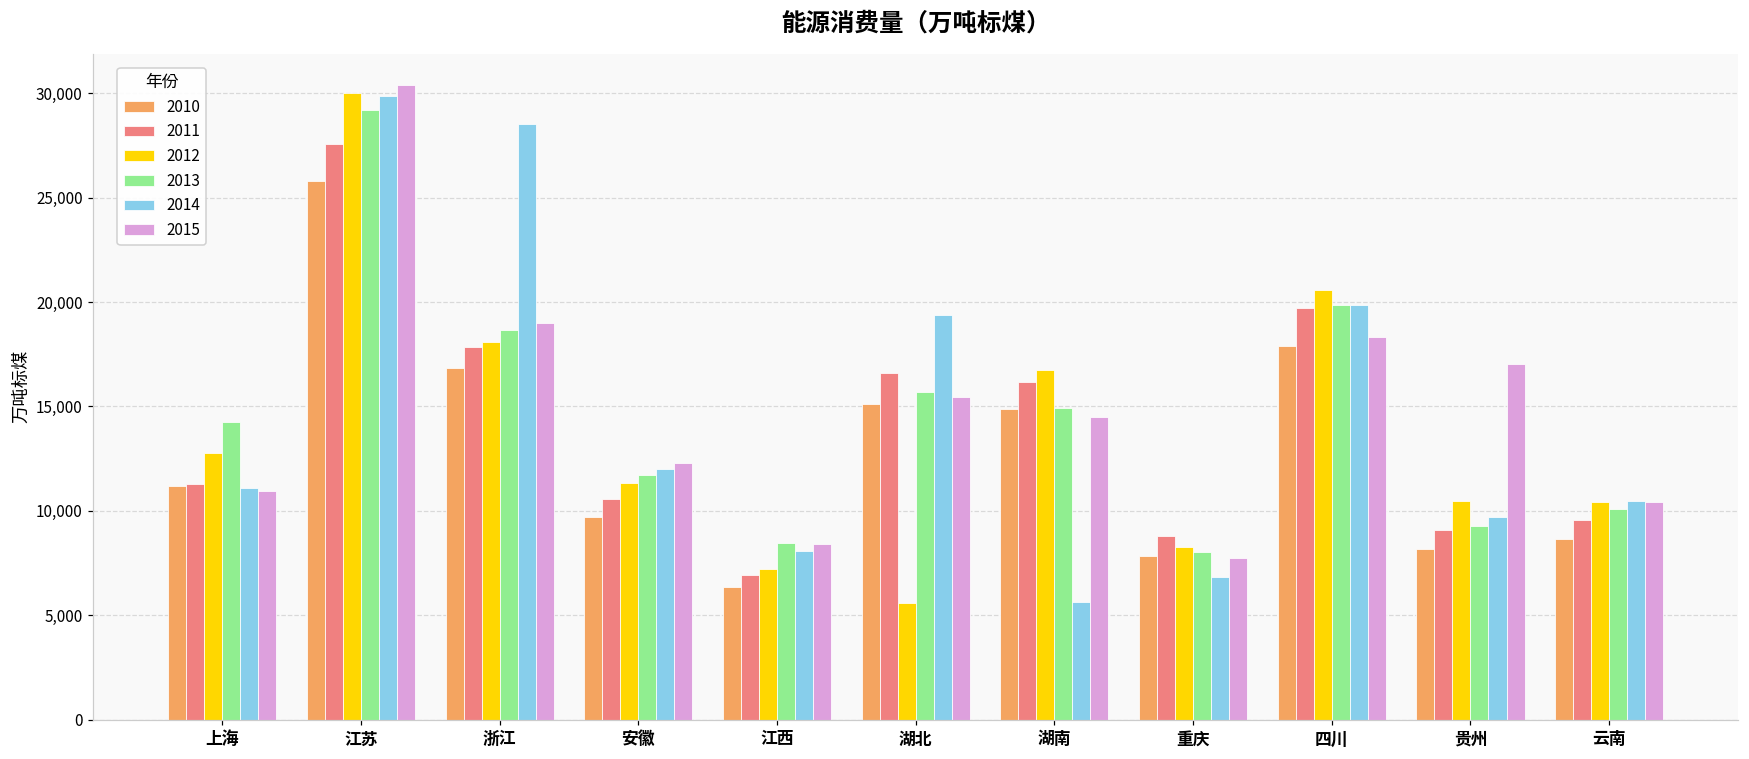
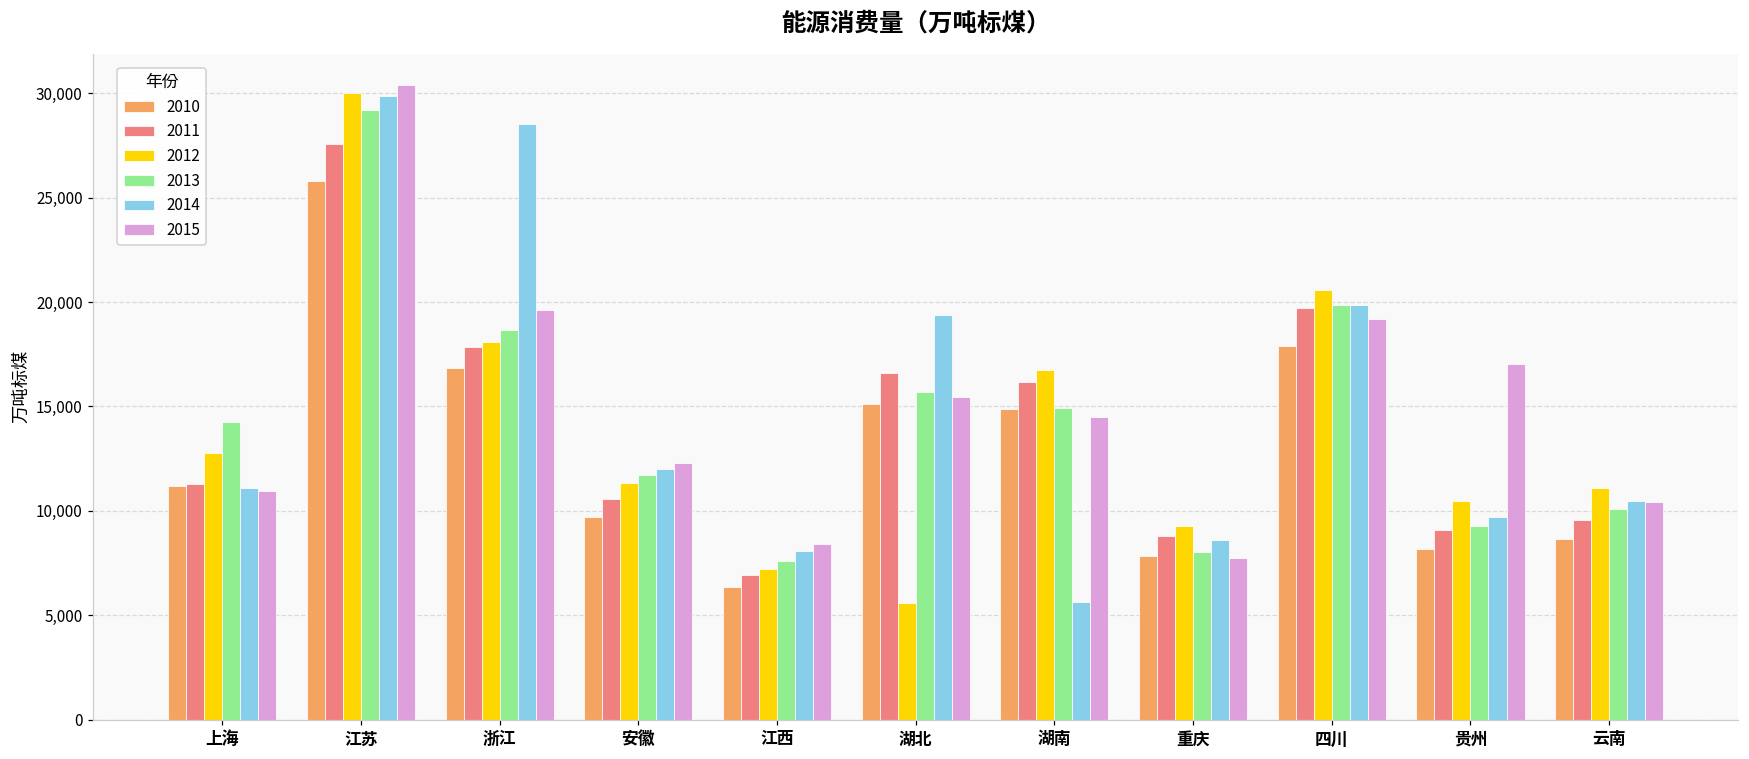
2015, 浙江: 19,000 -> 19,600
2013, 江西: 8,500 -> 7,600
2012, 重庆: 8,300 -> 9,300
2014, 重庆: 6,900 -> 8,600
2015, 四川: 18,300 -> 19,200
2012, 云南: 10,400 -> 11,100
